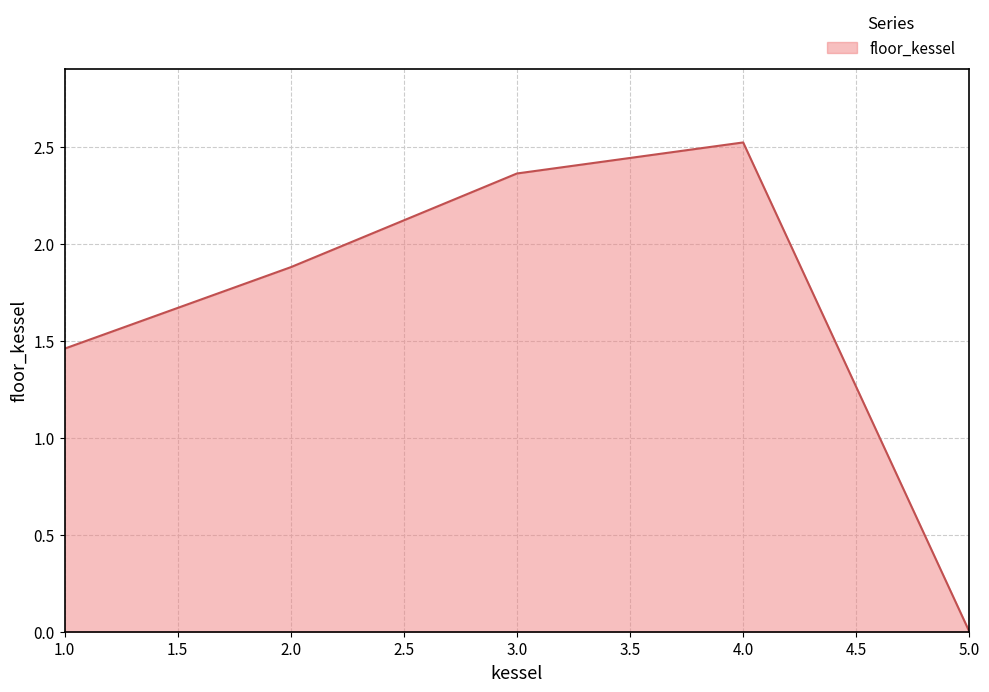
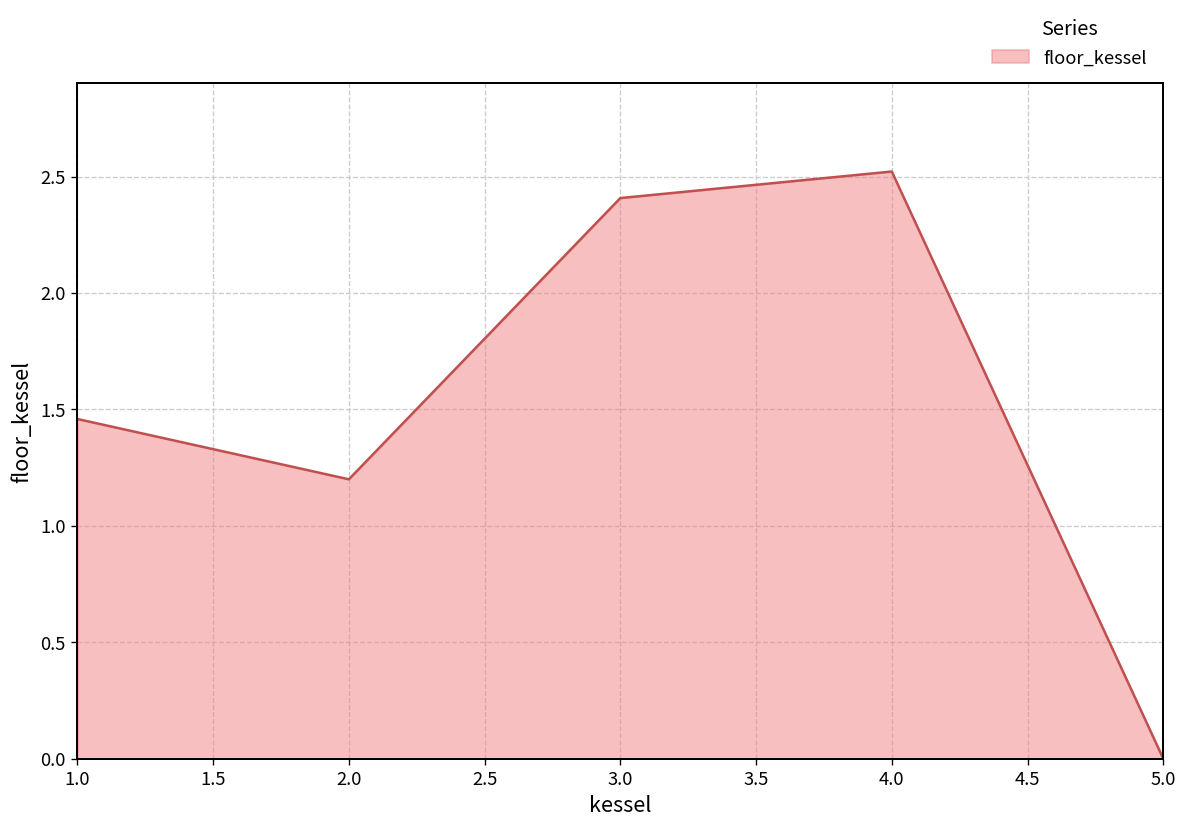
2.0: 1.88 -> 1.20
3.0: 2.36 -> 2.41
